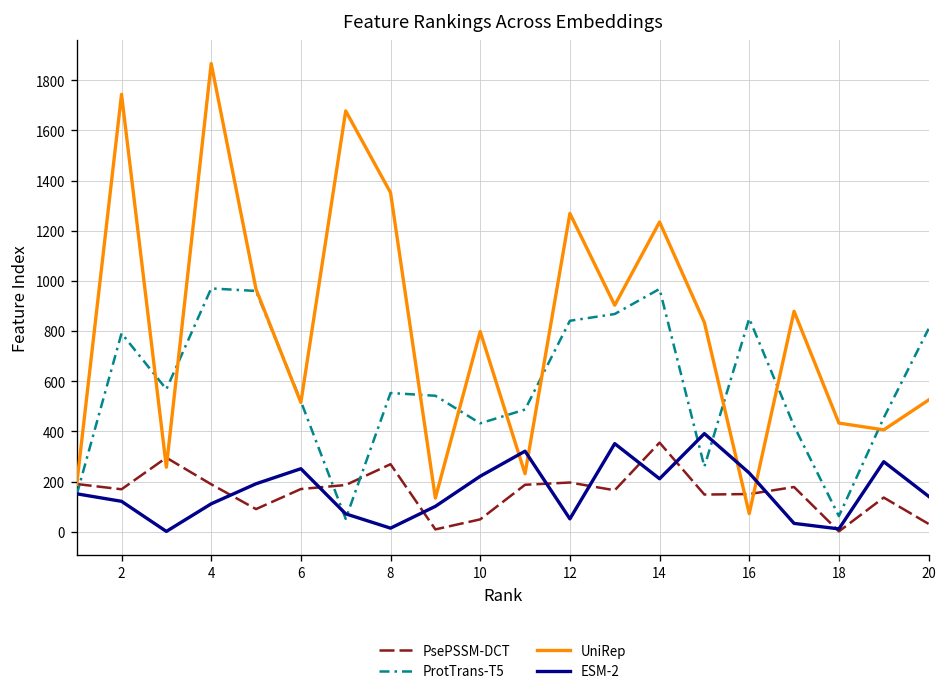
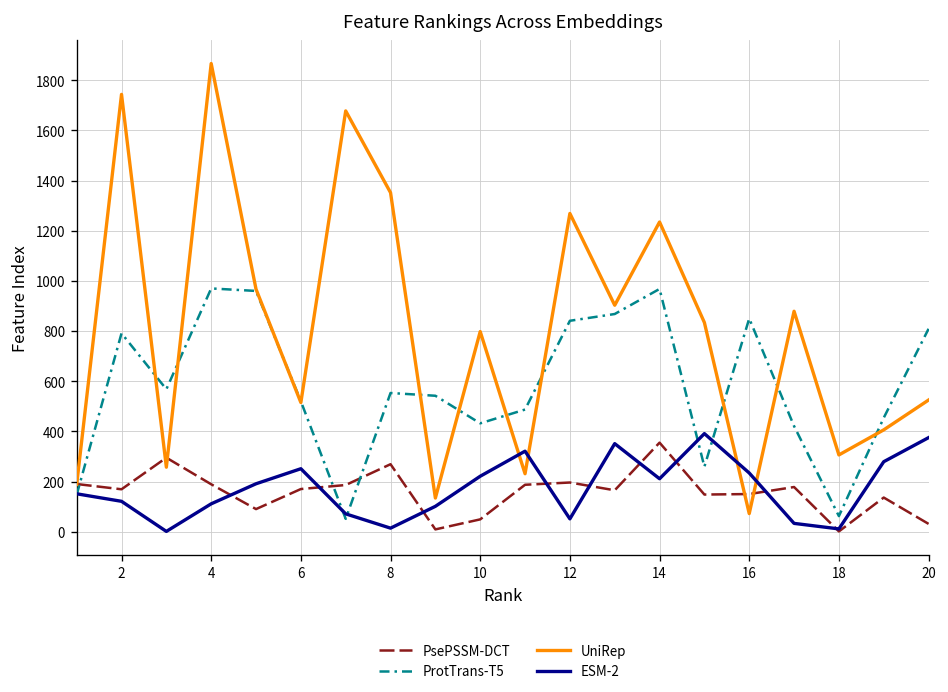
UniRep, 18: 430 -> 310
ESM-2, 20: 140 -> 380
